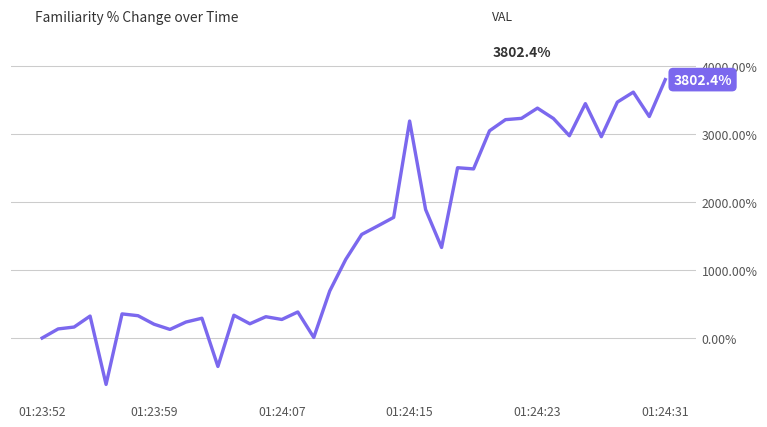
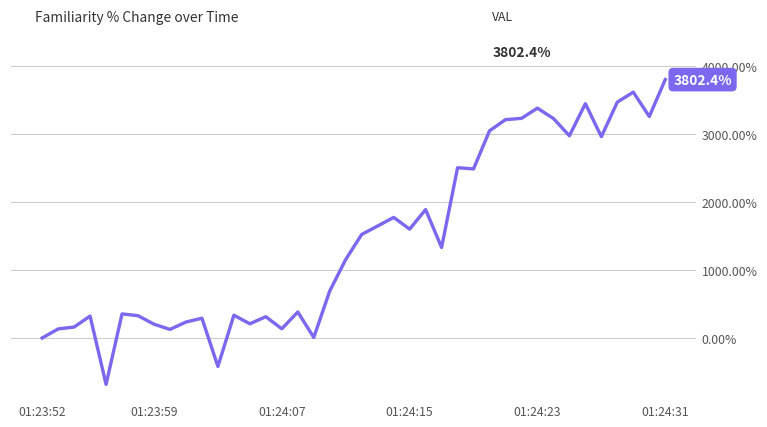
01:24:07: 300% -> 100%
01:24:15: 3200% -> 1600%
